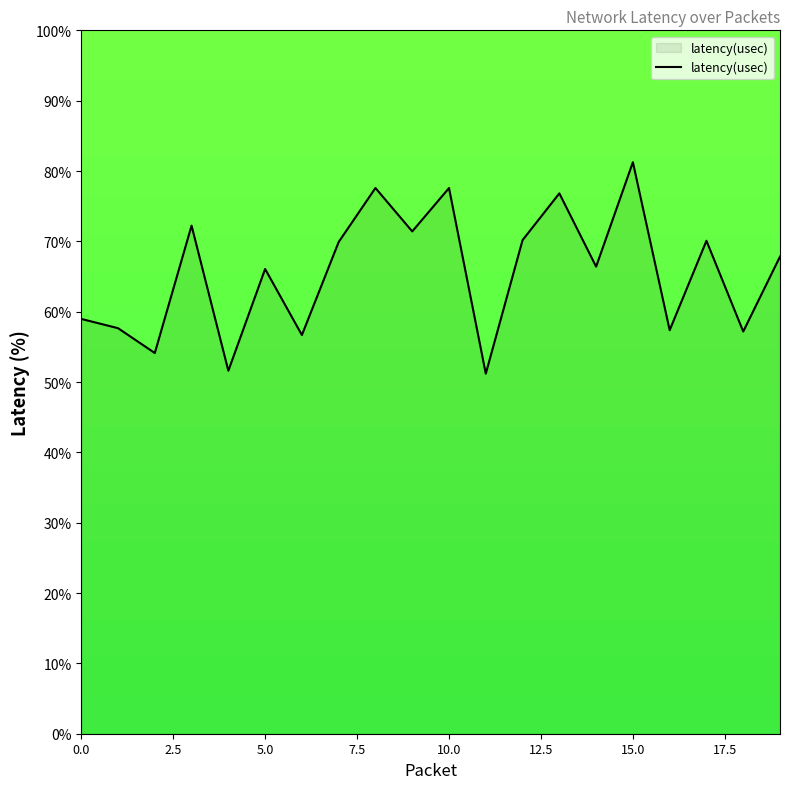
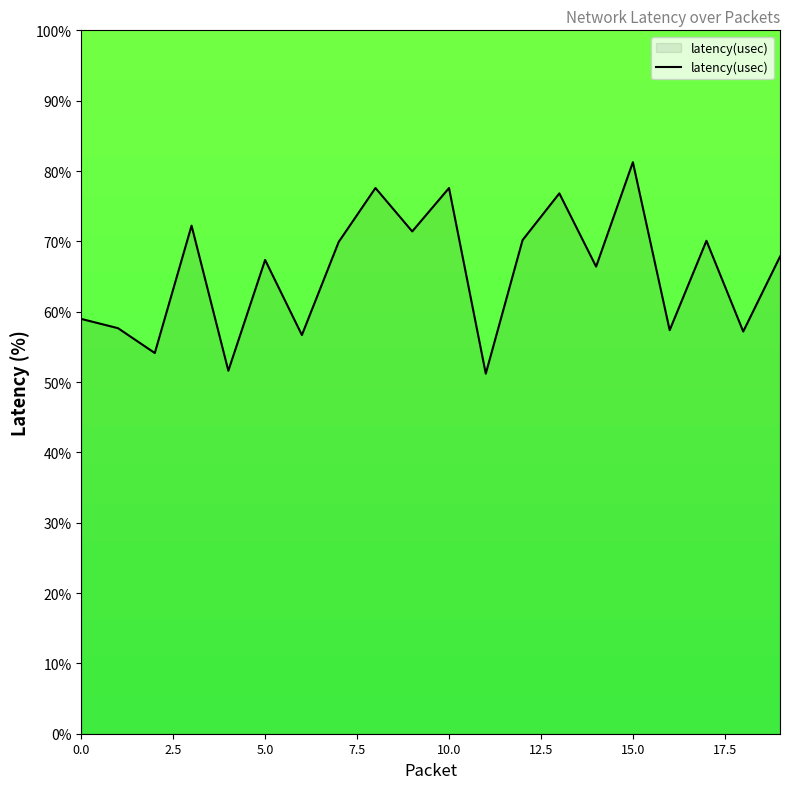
5.0: 66% -> 67%
